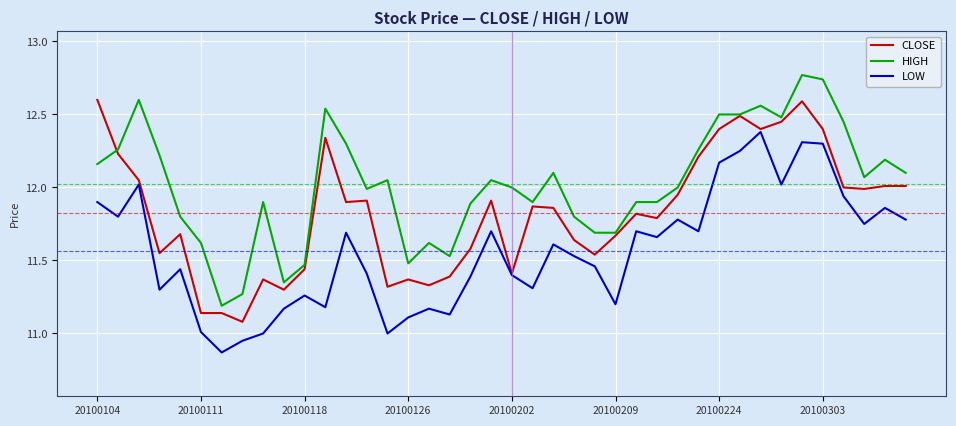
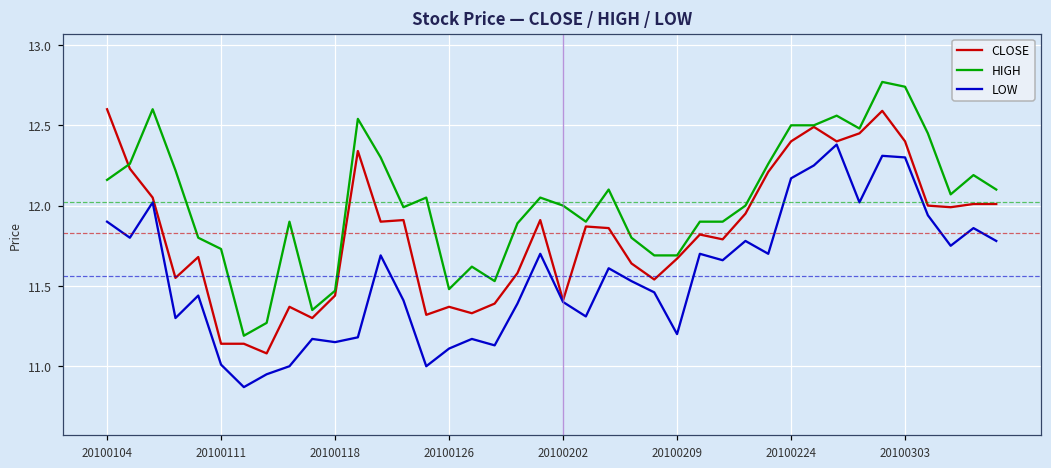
HIGH, 20100111: 11.62 -> 11.73
LOW, 20100118: 11.26 -> 11.15
